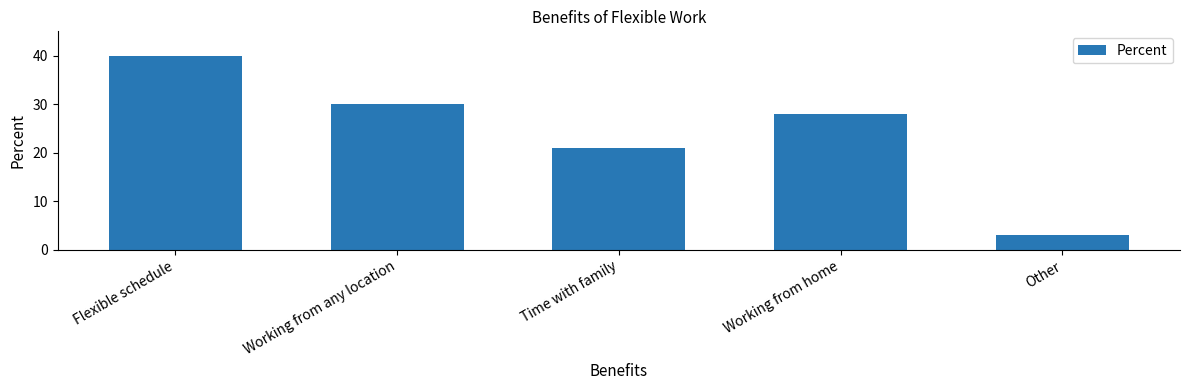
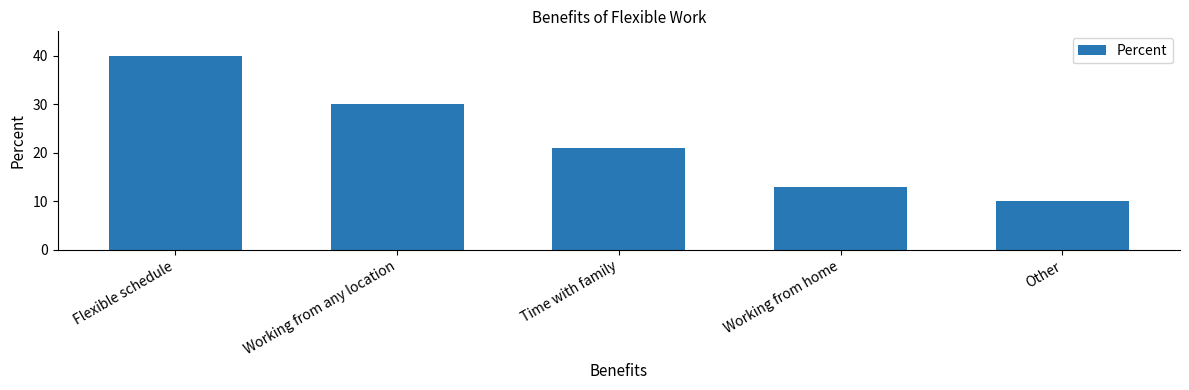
Working from home: 28 -> 13
Other: 3 -> 10
